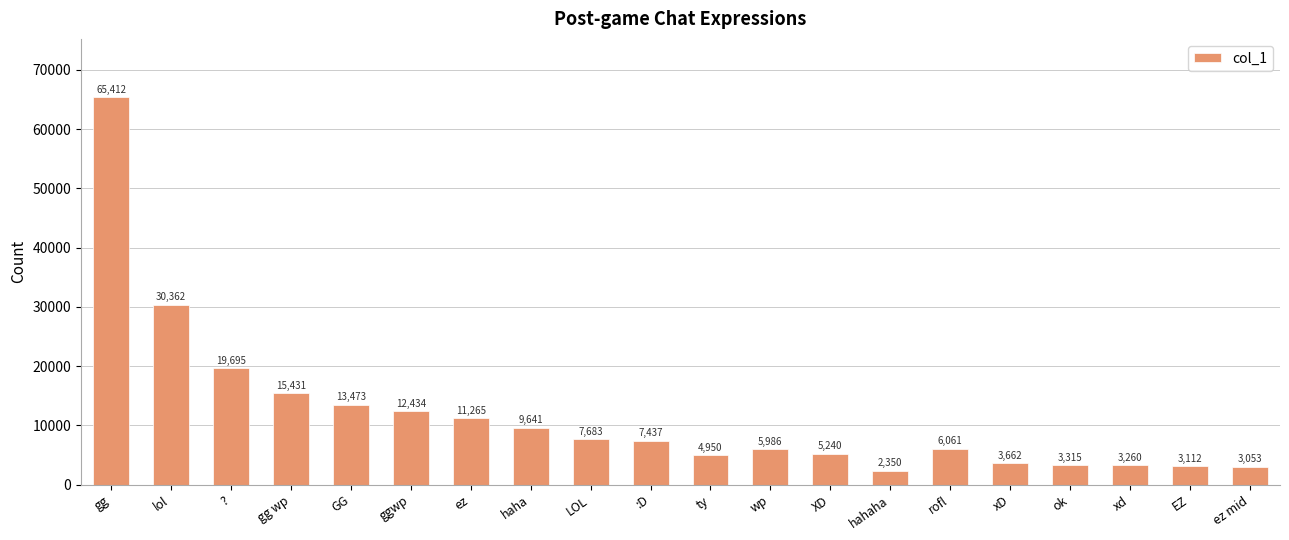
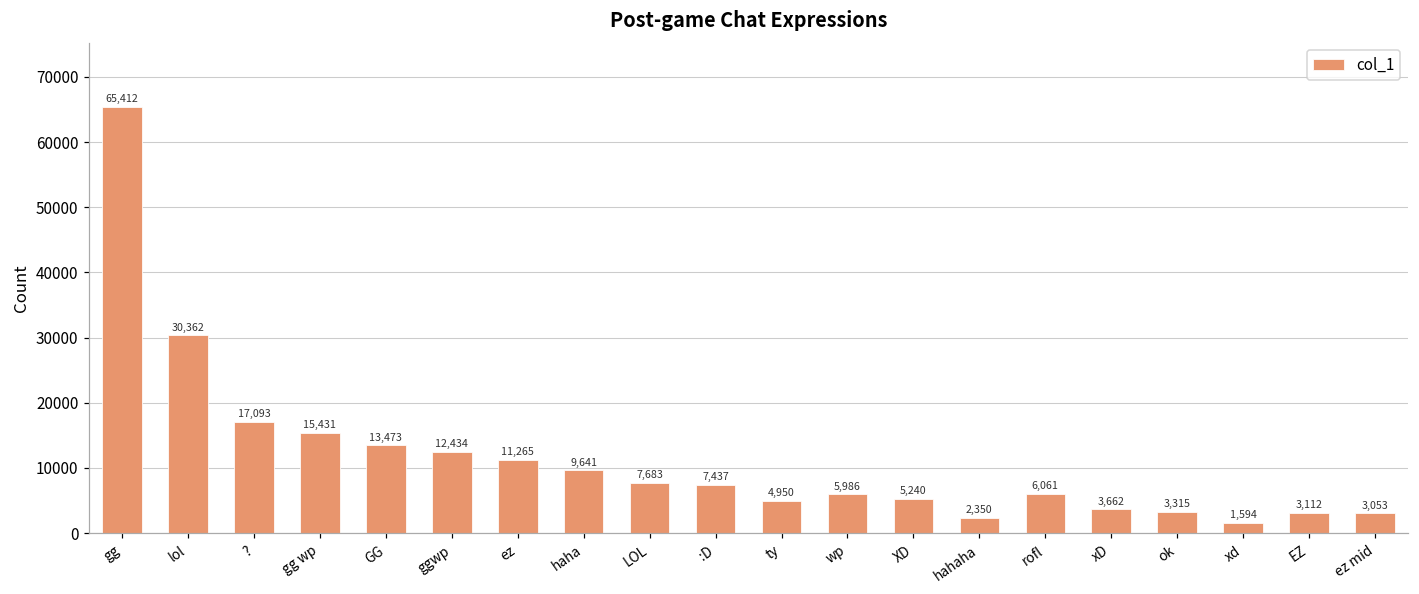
?: 19,695 -> 17,093
xd: 3,260 -> 1,594
